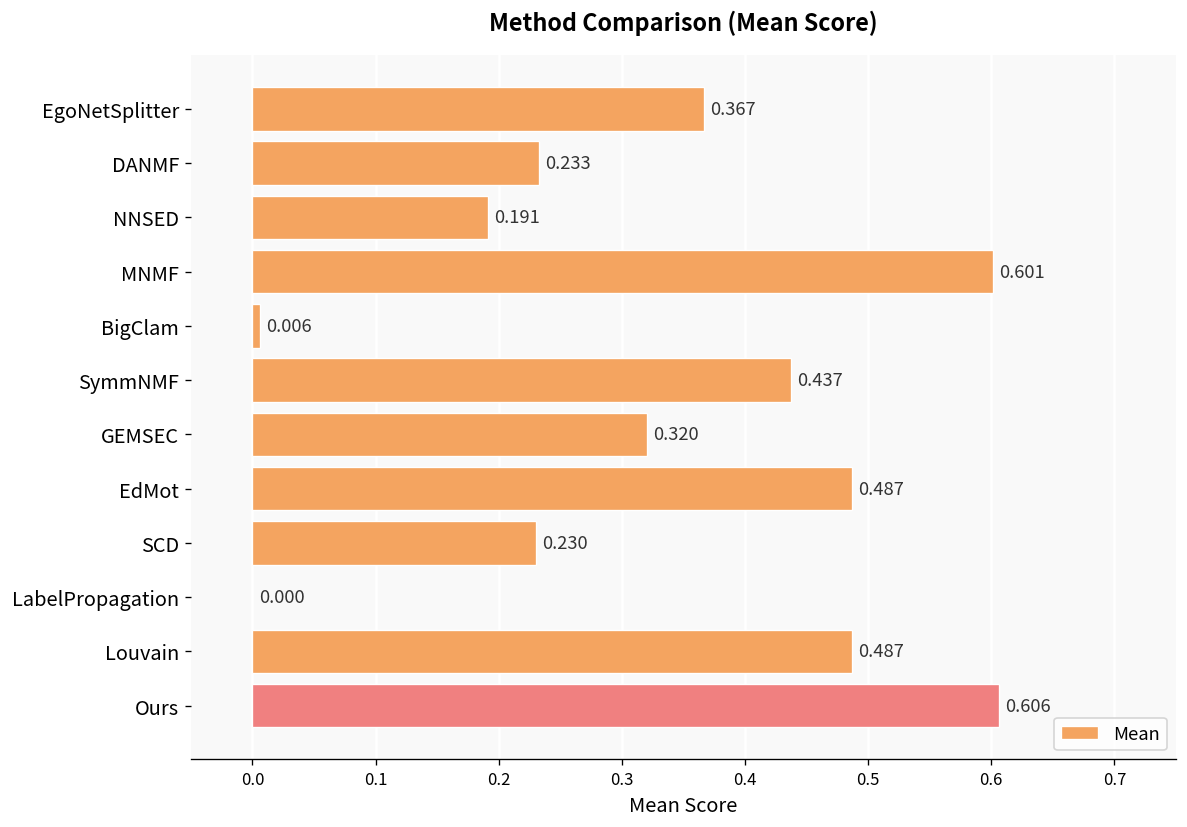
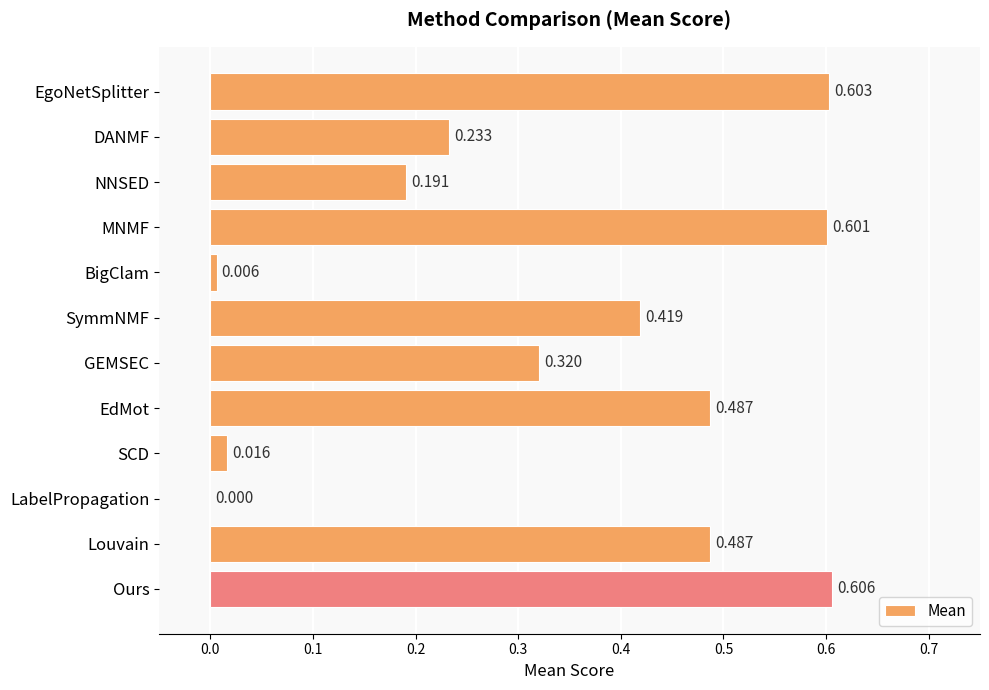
EgoNetSplitter: 0.367 -> 0.603
SymmNMF: 0.437 -> 0.419
SCD: 0.230 -> 0.016
